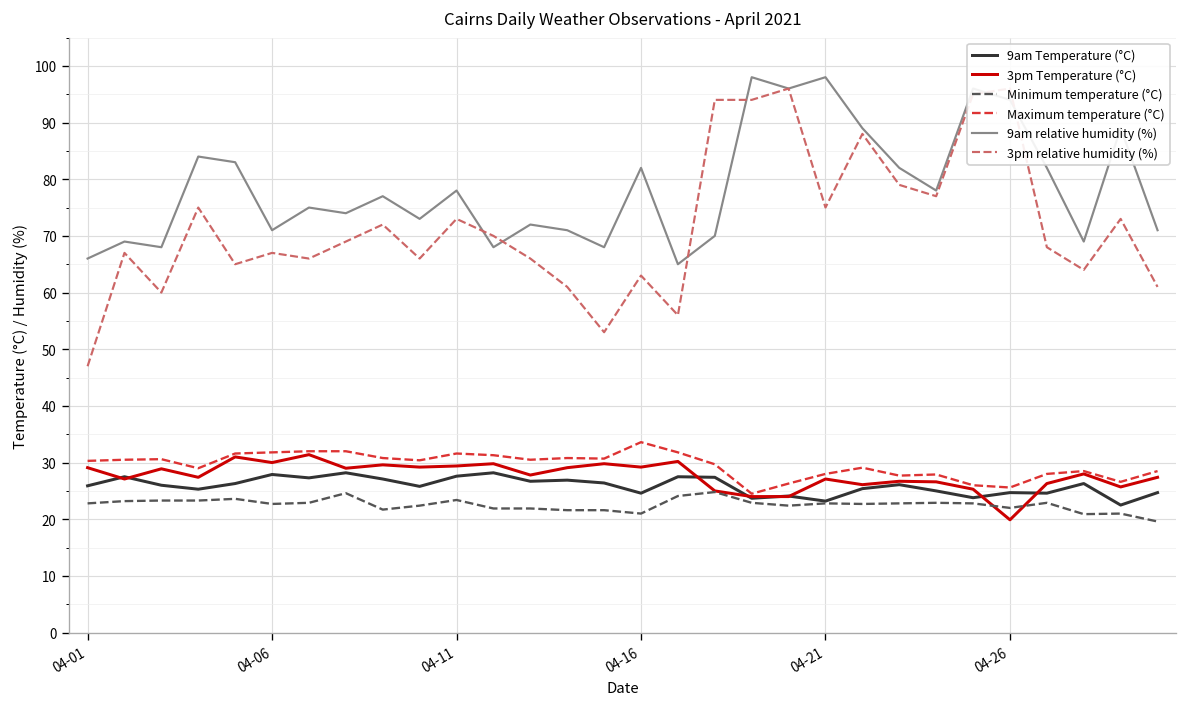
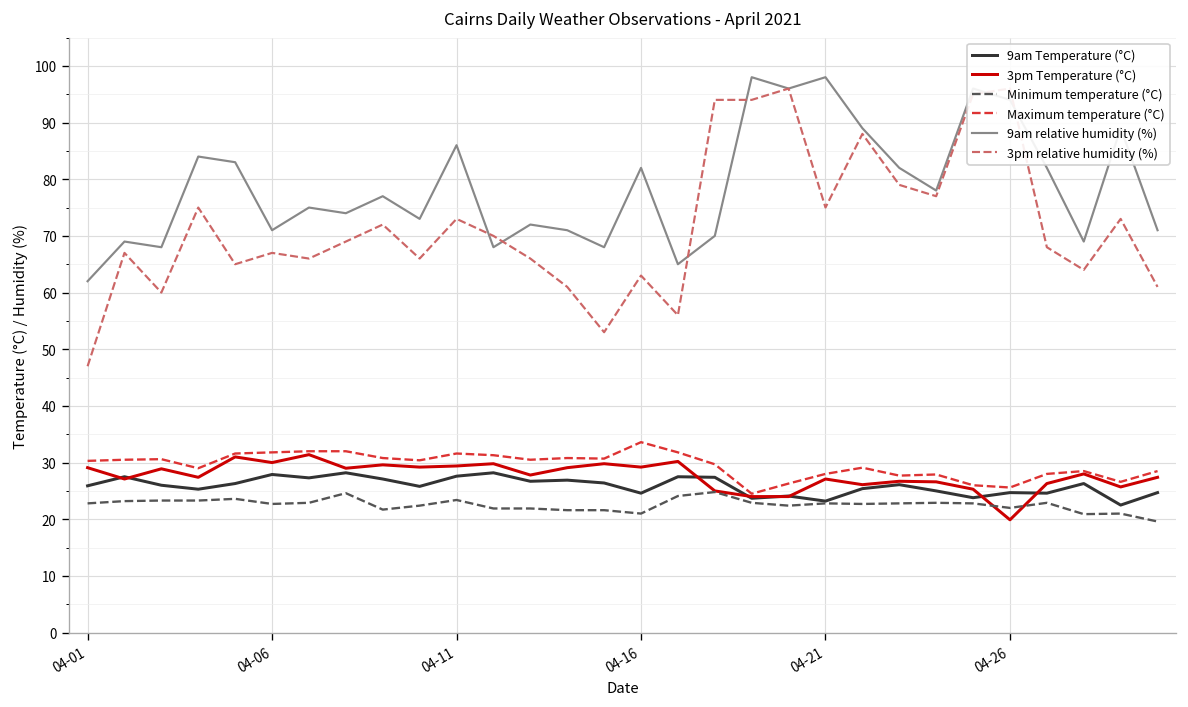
9am relative humidity (%), 04-01: 66 -> 62
9am relative humidity (%), 04-11: 78 -> 86
